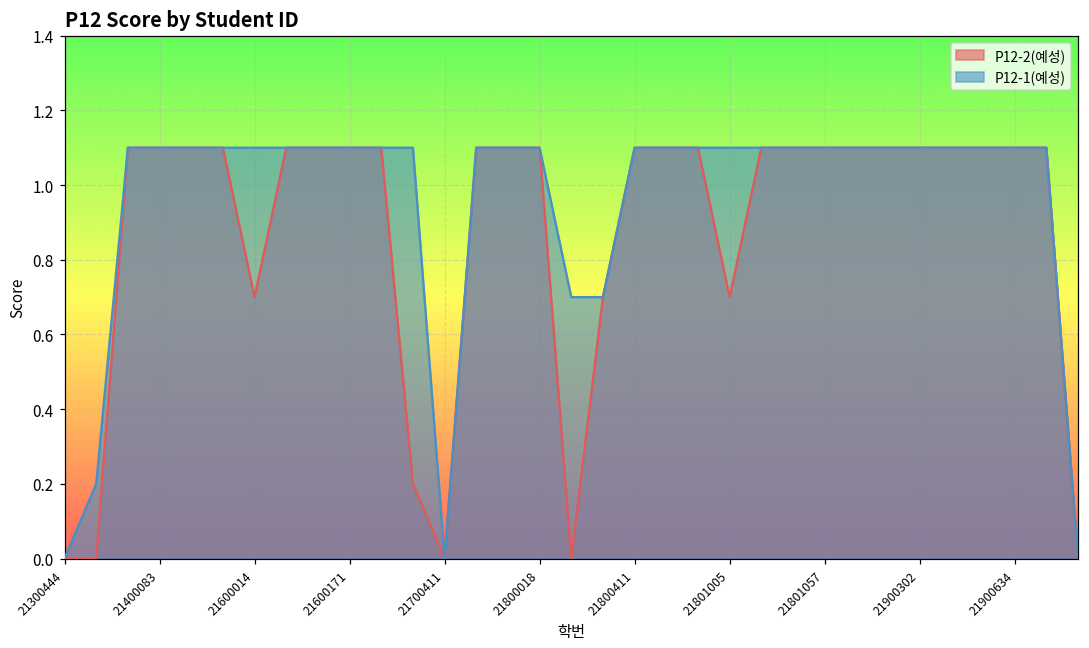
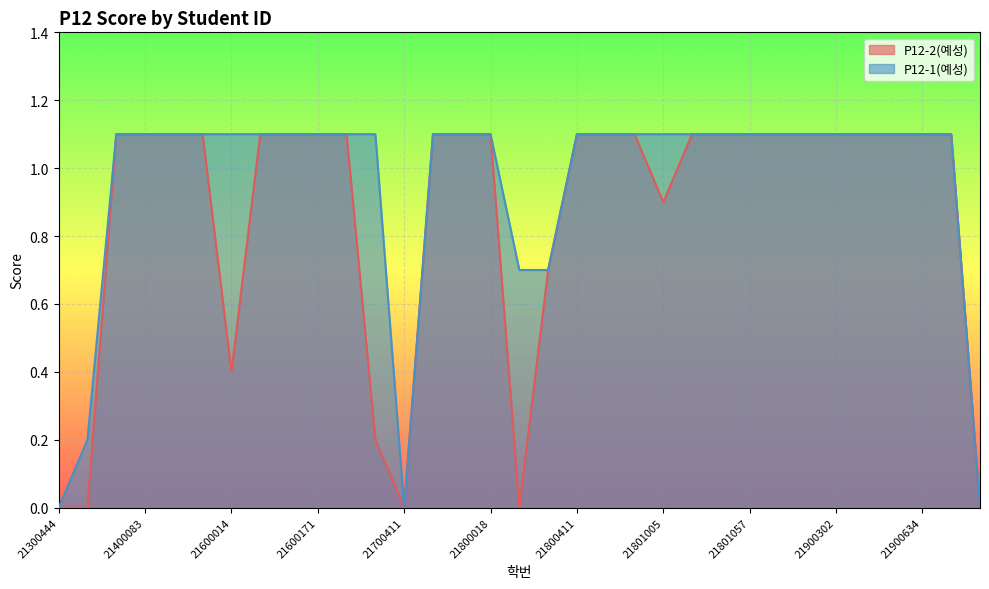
P12-2(예성), 21600014: 0.7 -> 0.4
P12-2(예성), 21801005: 0.7 -> 0.9
